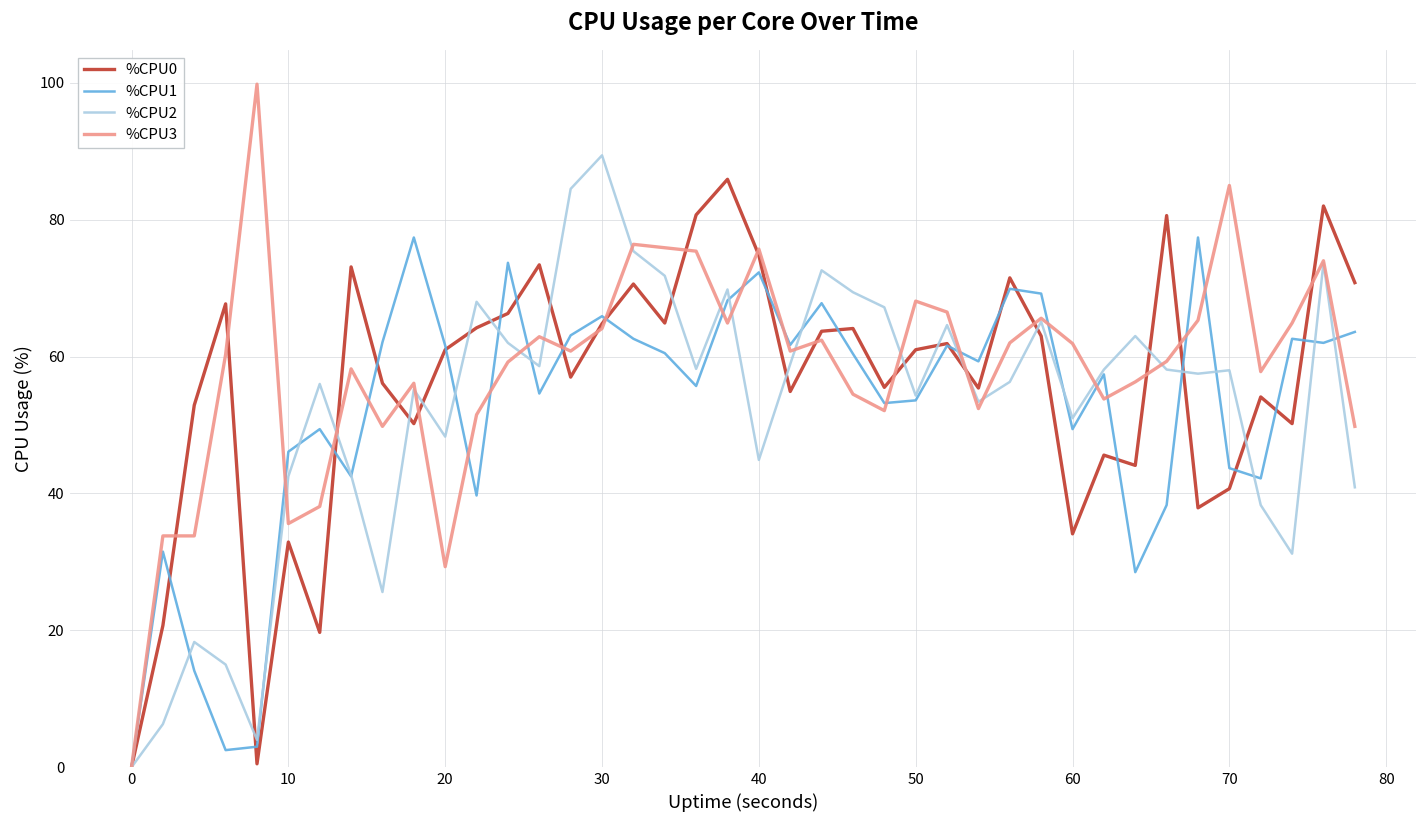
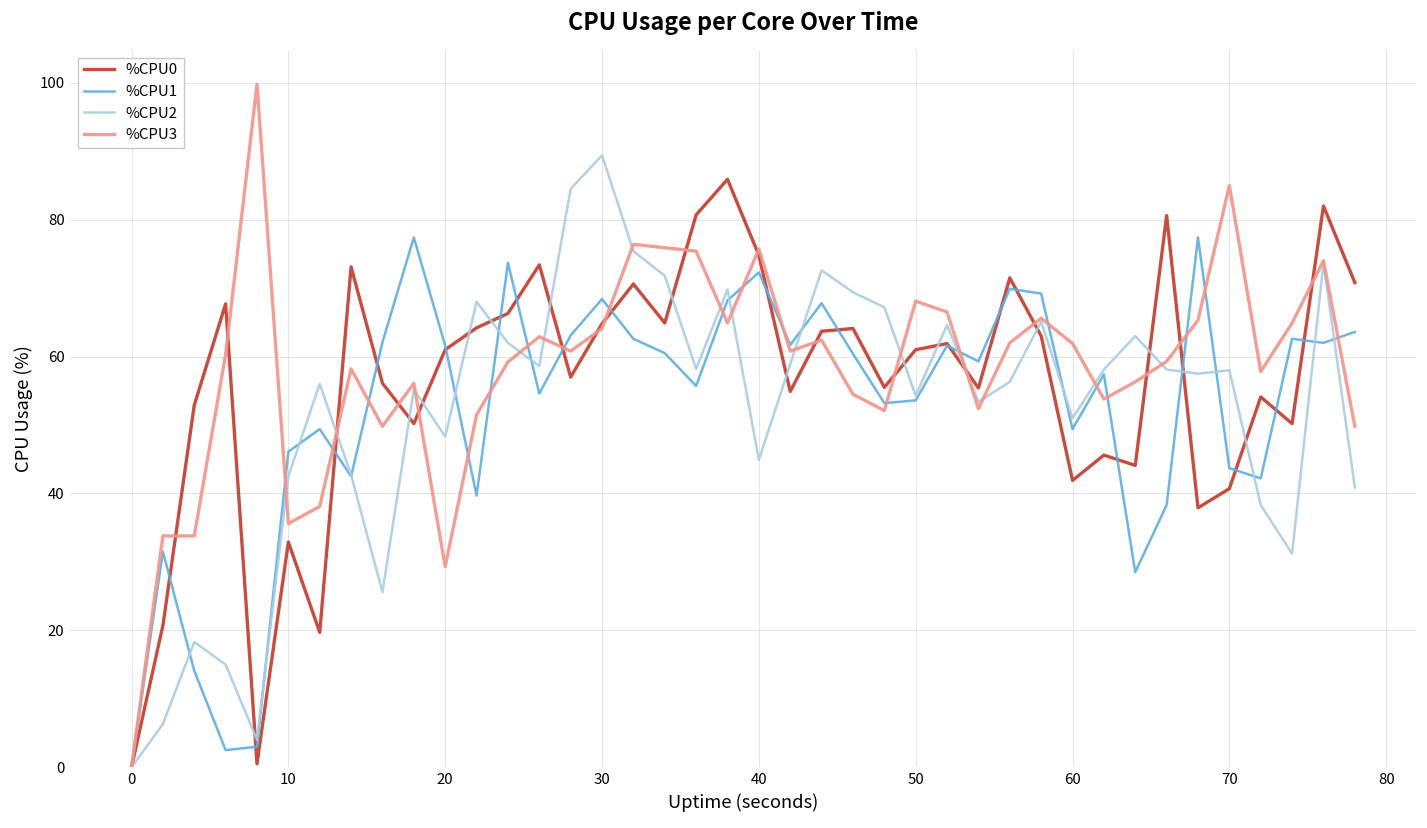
%CPU1, 30: 66 -> 68
%CPU0, 60: 34 -> 42
